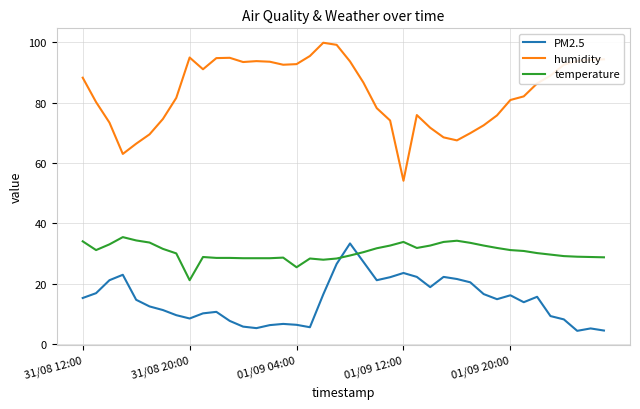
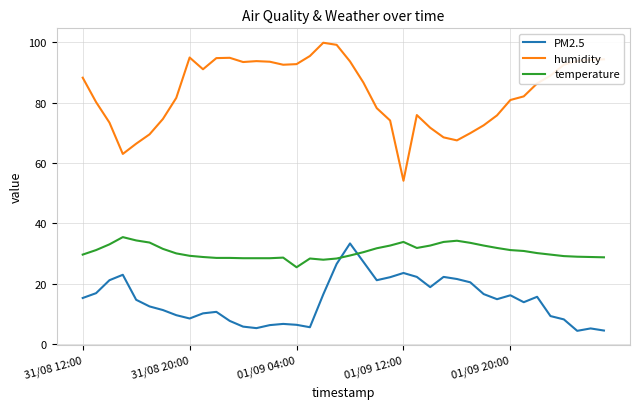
temperature, 31/08 12:00: 34 -> 30
temperature, 31/08 20:00: 21 -> 29
